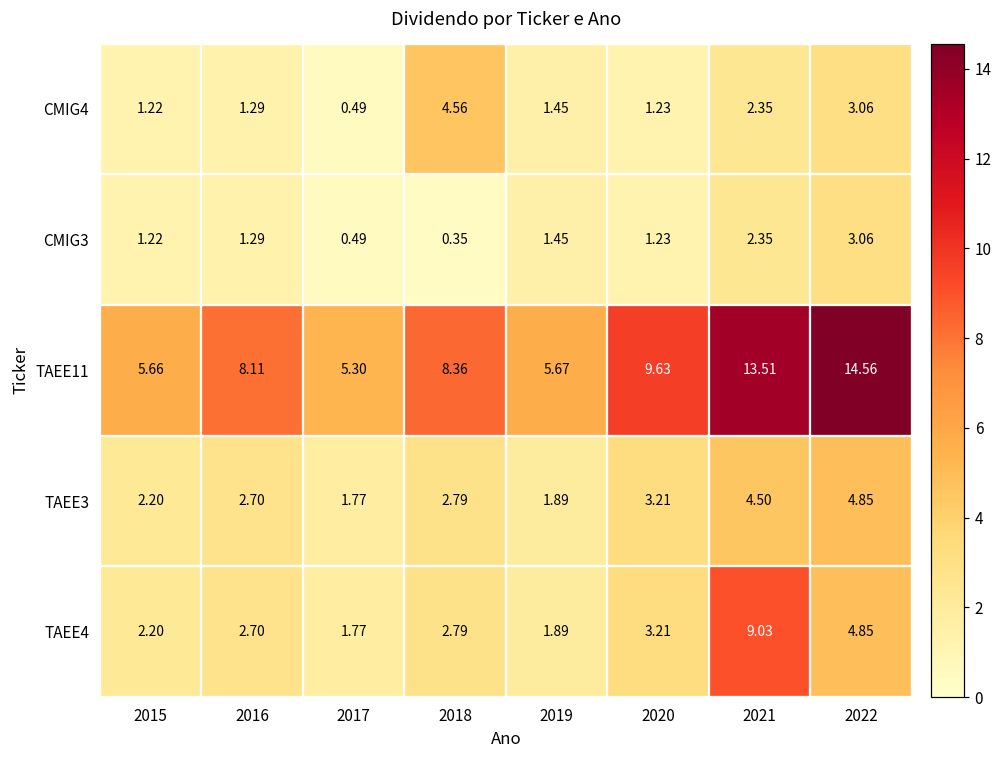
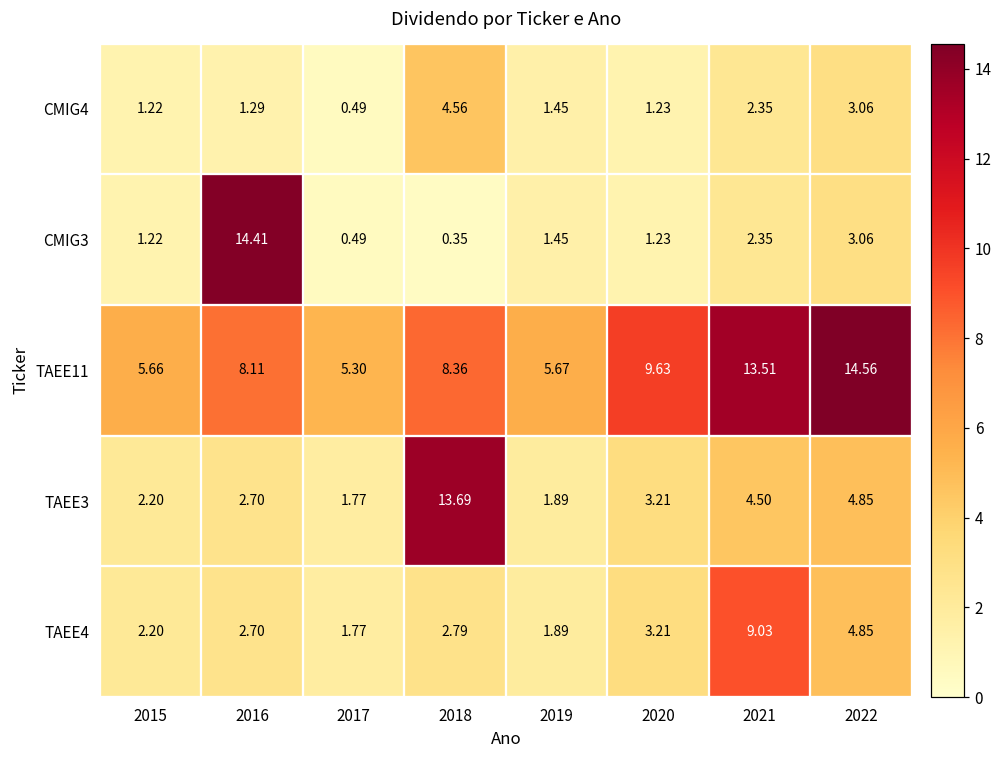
CMIG3, 2016: 1.29 -> 14.41
TAEE3, 2018: 2.79 -> 13.69
